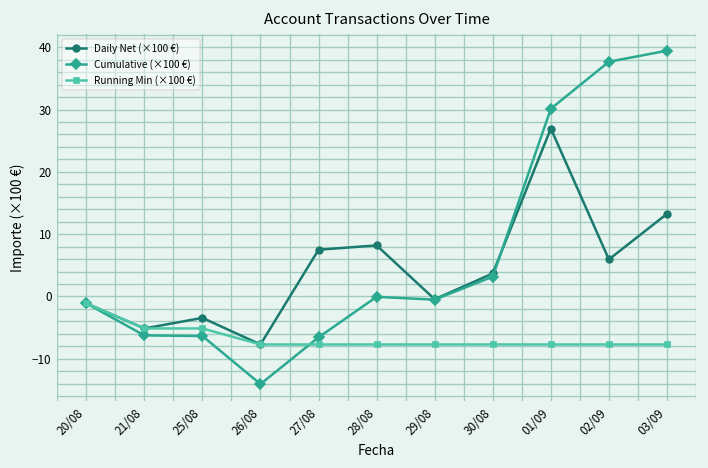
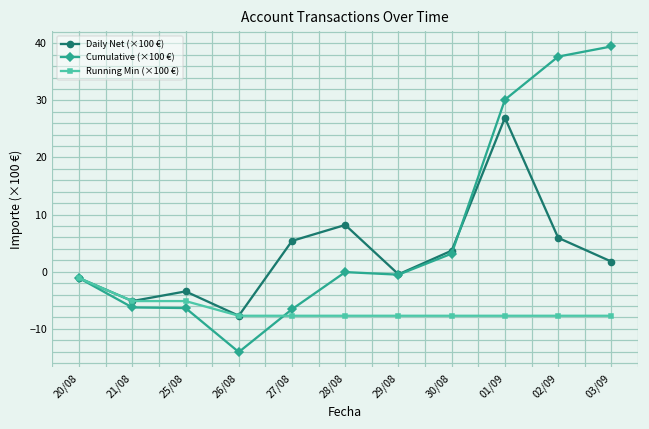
Daily Net (×100 €), 27/08: 8 -> 5
Daily Net (×100 €), 03/09: 13 -> 2
